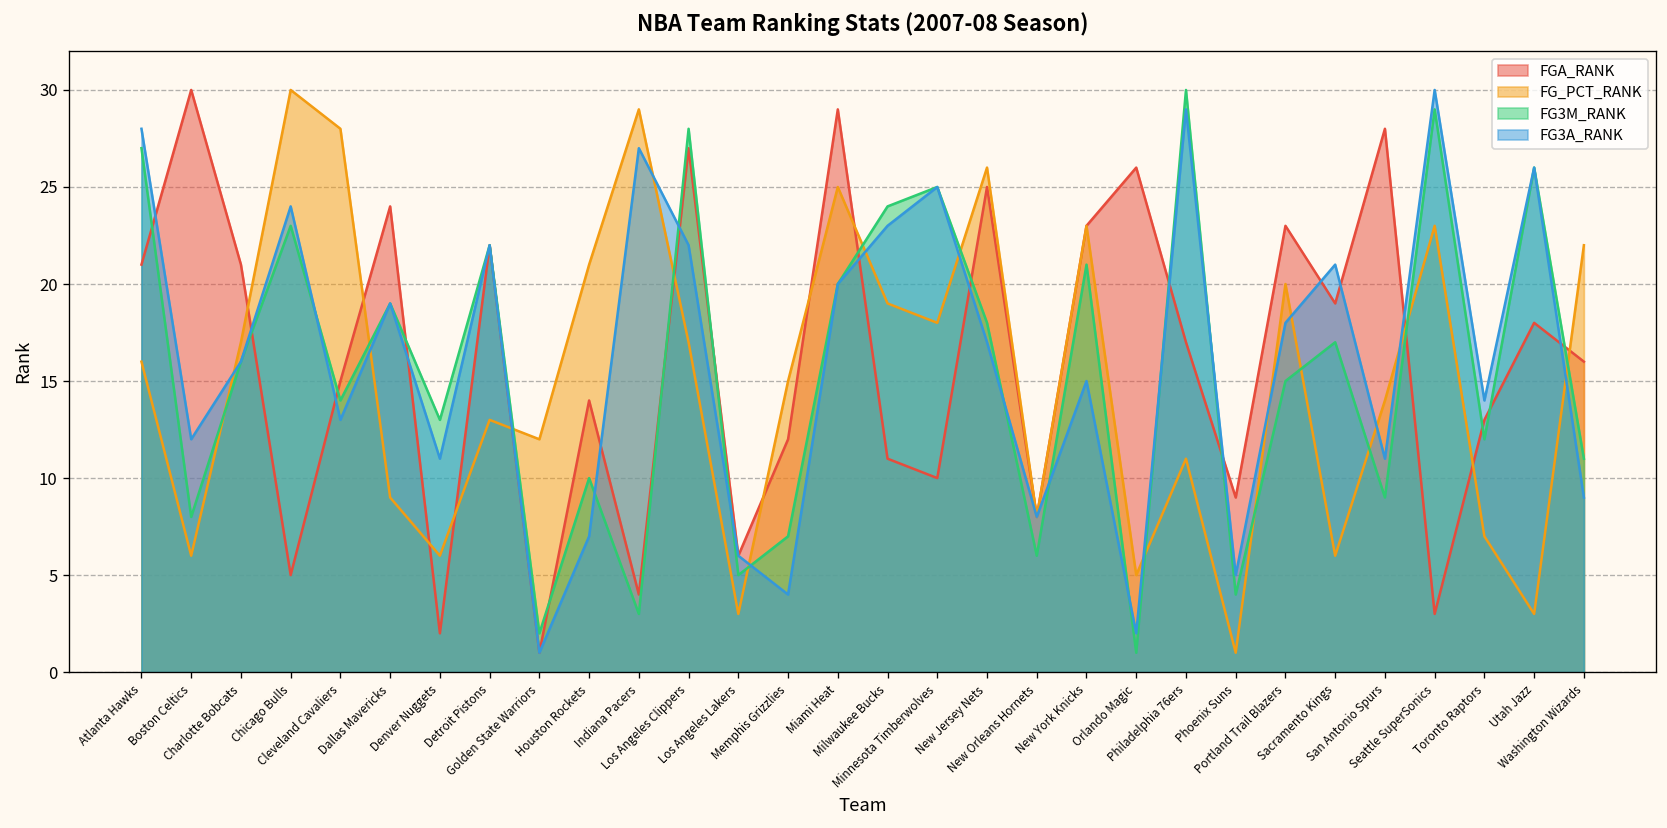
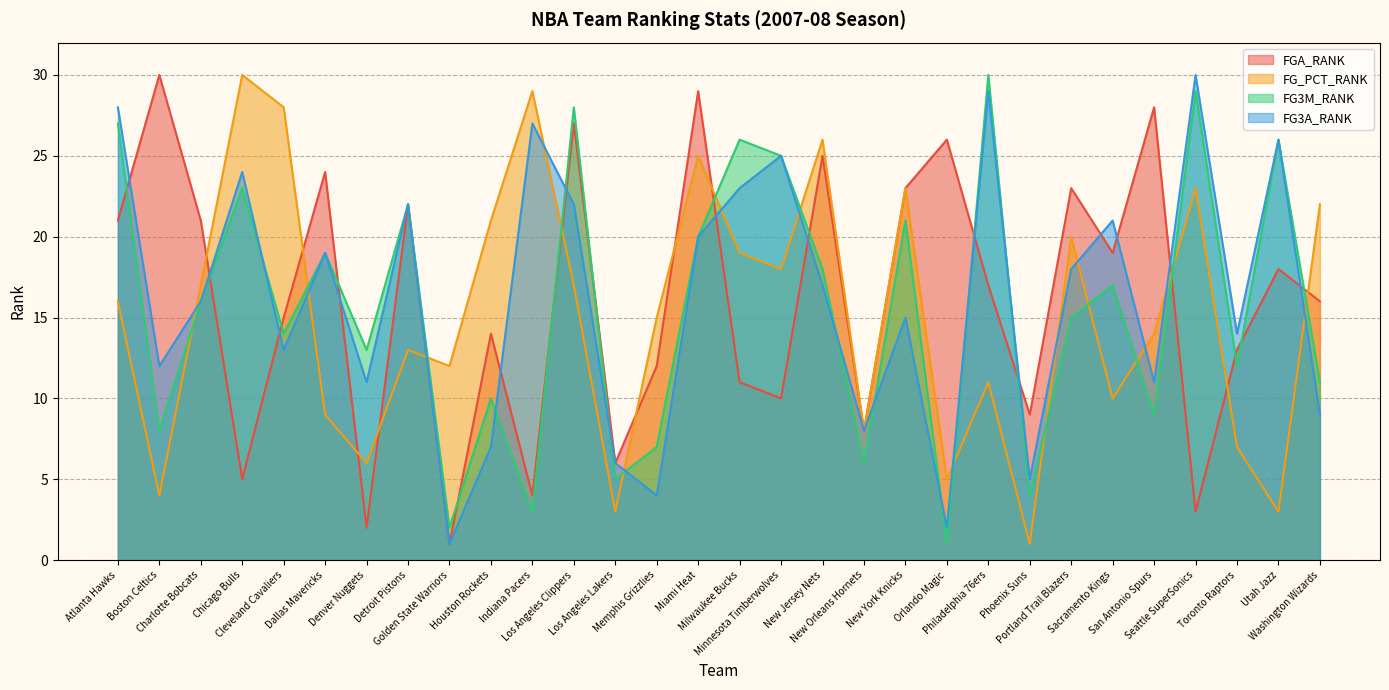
FG_PCT_RANK, Boston Celtics: 6 -> 4
FG3M_RANK, Milwaukee Bucks: 24 -> 26
FG_PCT_RANK, Sacramento Kings: 6 -> 10
